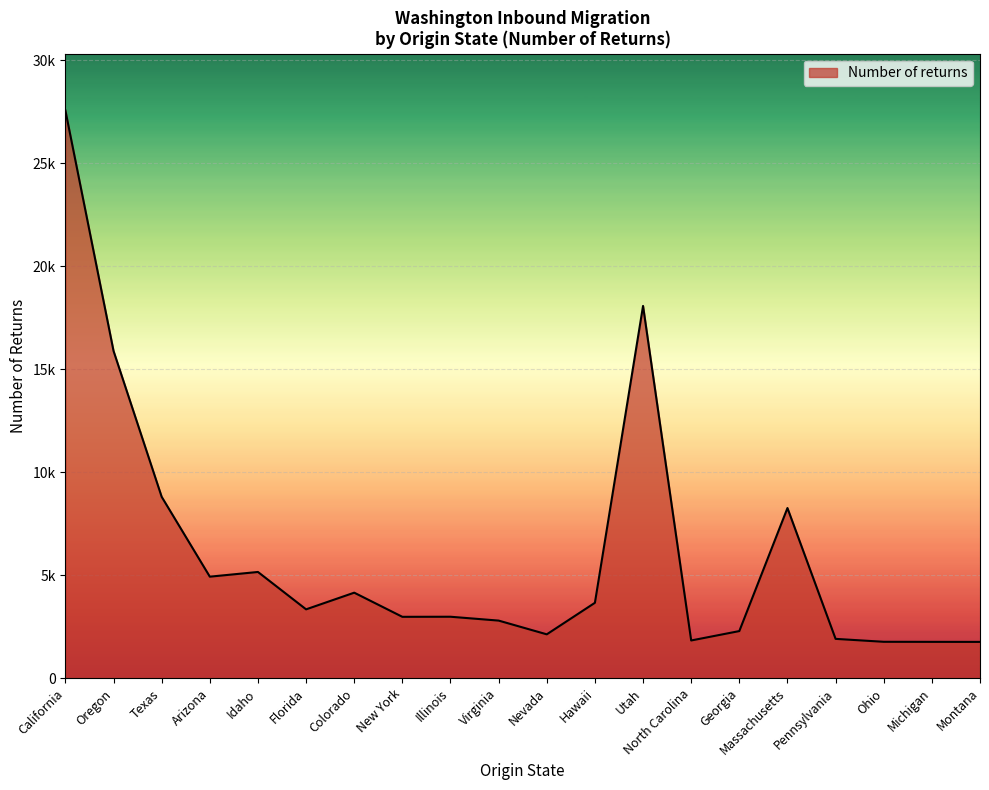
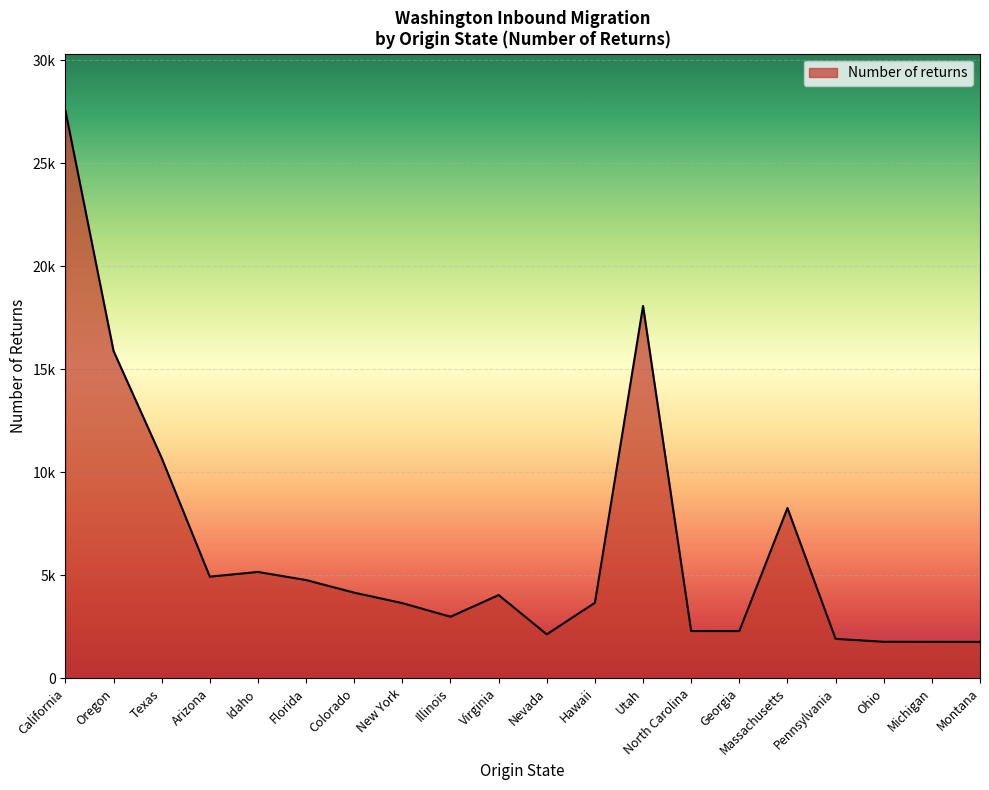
Texas: 8800 -> 10700
Florida: 3300 -> 4800
New York: 3000 -> 3600
Virginia: 2800 -> 4000
North Carolina: 1800 -> 2300
